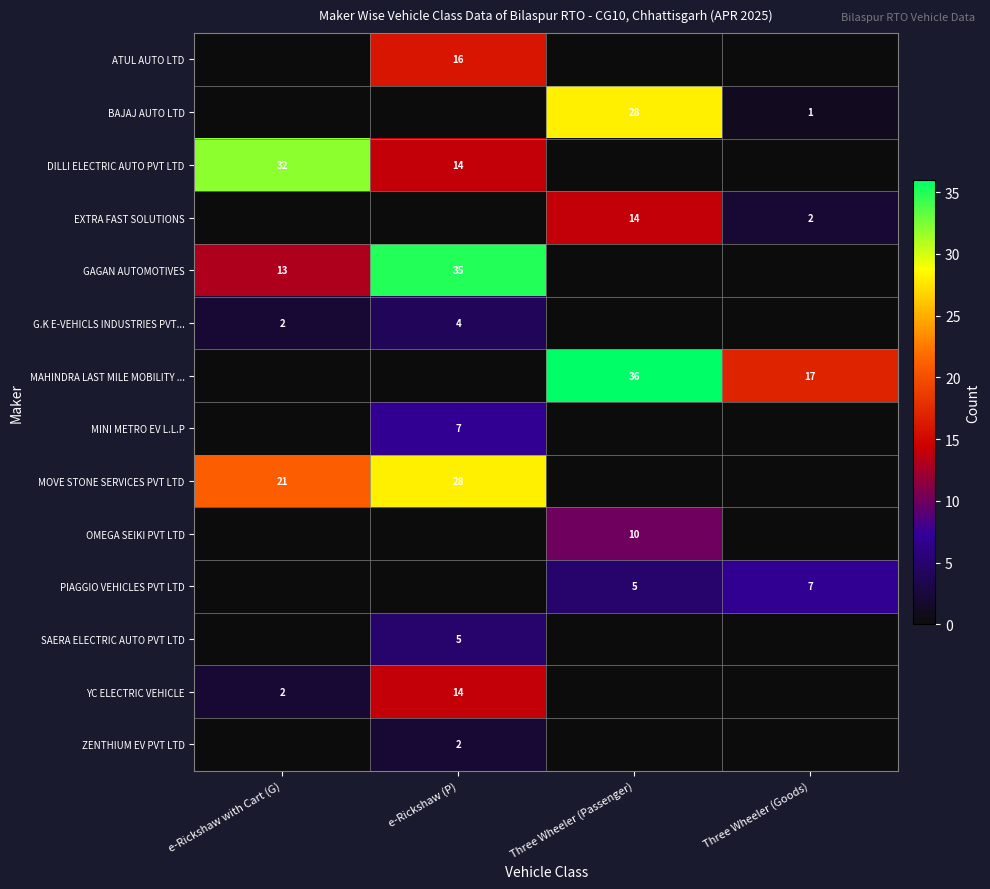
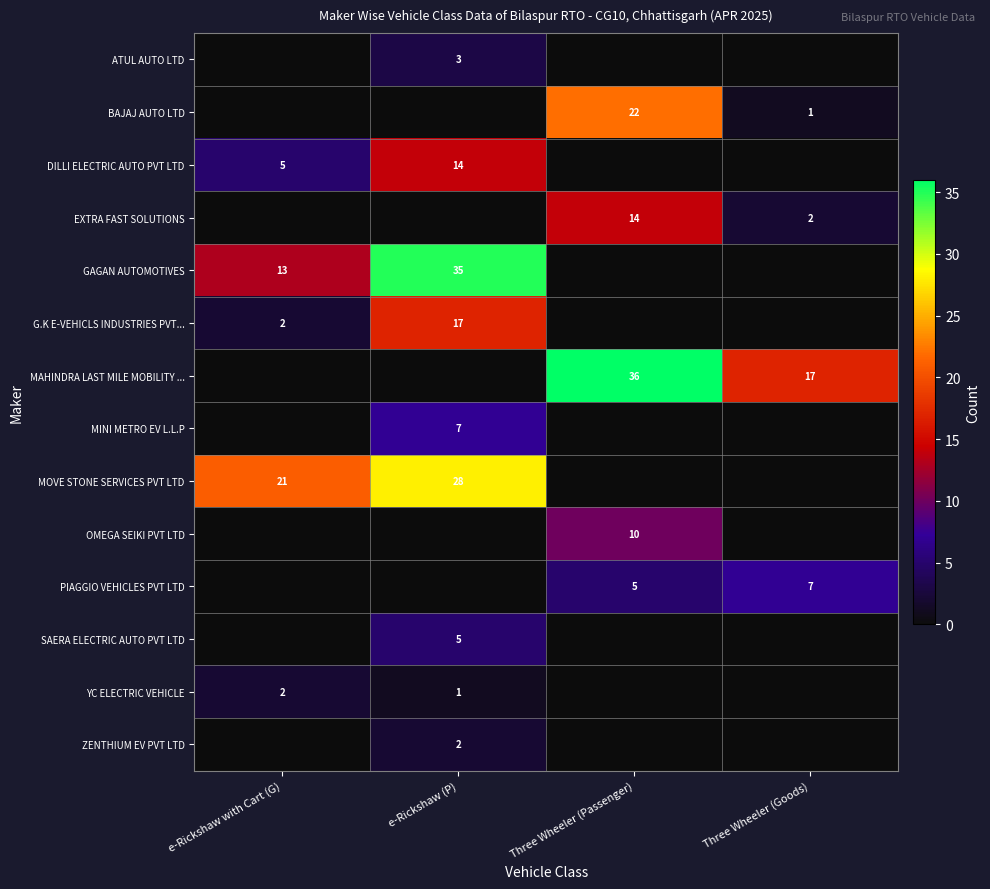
ATUL AUTO LTD, e-Rickshaw (P): 16 -> 3
BAJAJ AUTO LTD, Three Wheeler (Passenger): 28 -> 22
DILLI ELECTRIC AUTO PVT LTD, e-Rickshaw with Cart (G): 32 -> 5
G.K E-VEHICLS INDUSTRIES PVT..., e-Rickshaw (P): 4 -> 17
YC ELECTRIC VEHICLE, e-Rickshaw (P): 14 -> 1
